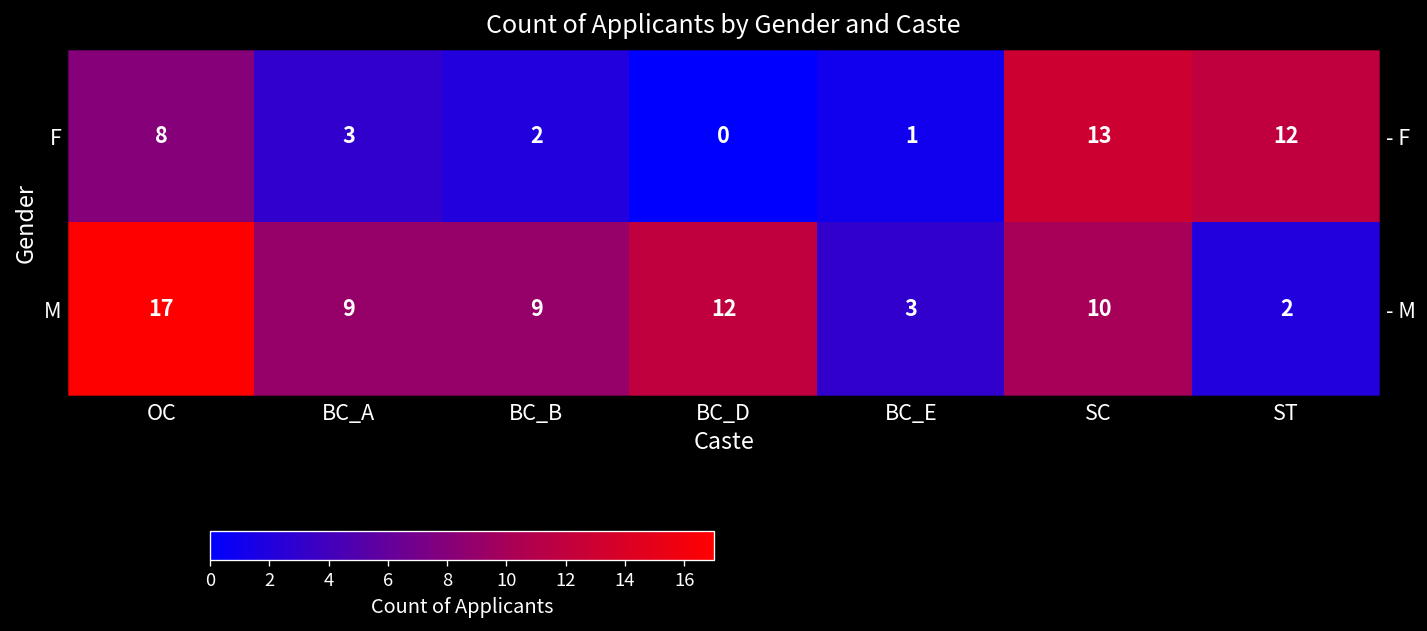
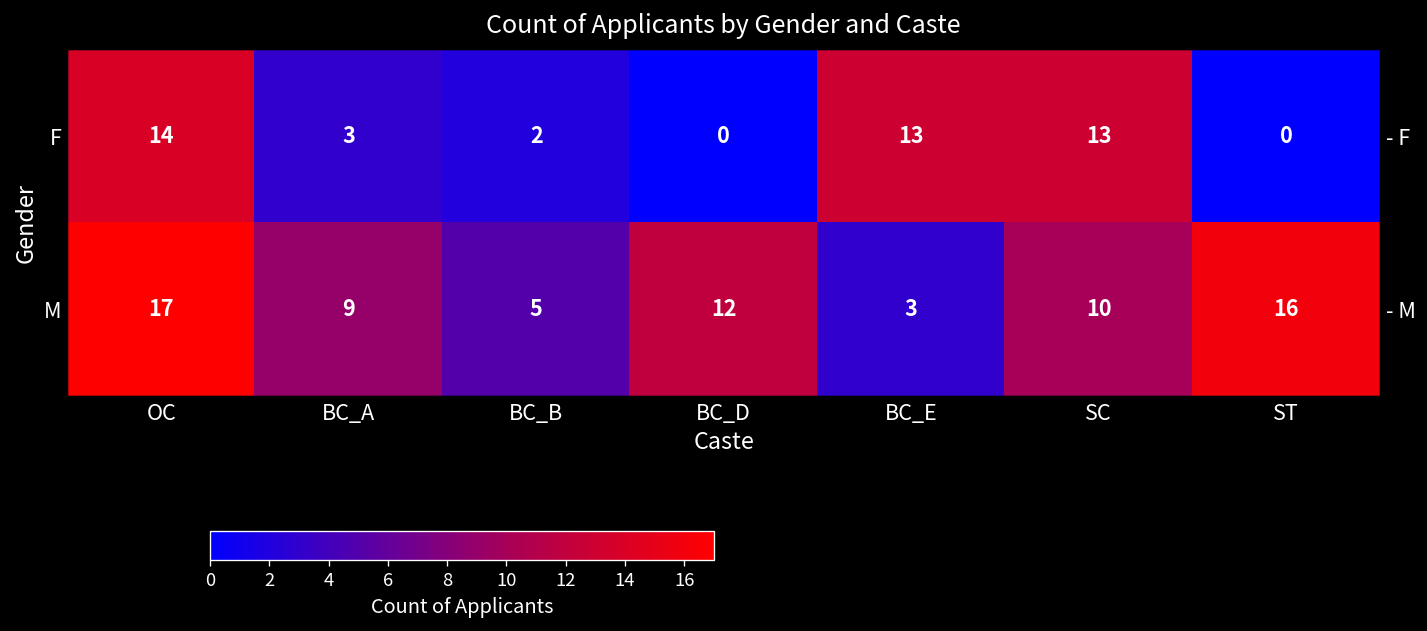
F, OC: 8 -> 14
F, BC_E: 1 -> 13
F, ST: 12 -> 0
M, BC_B: 9 -> 5
M, ST: 2 -> 16
